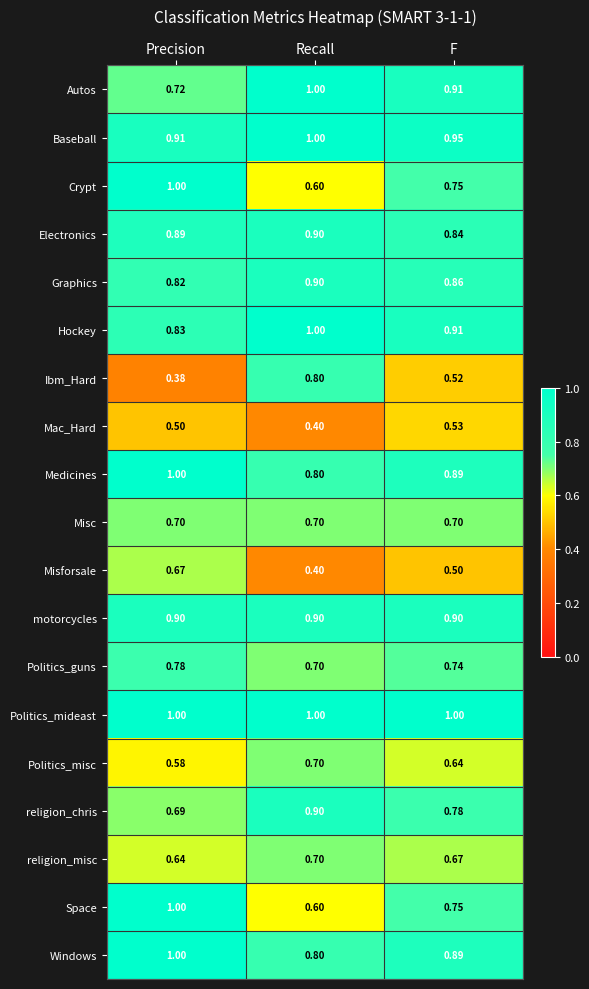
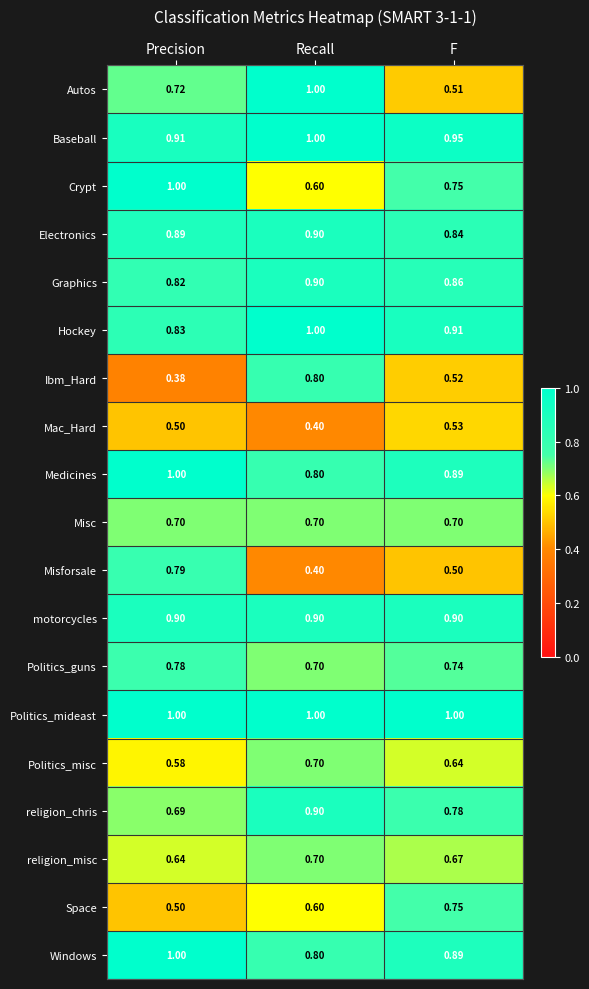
Autos, F: 0.91 -> 0.51
Misforsale, Precision: 0.67 -> 0.79
Space, Precision: 1.00 -> 0.50
